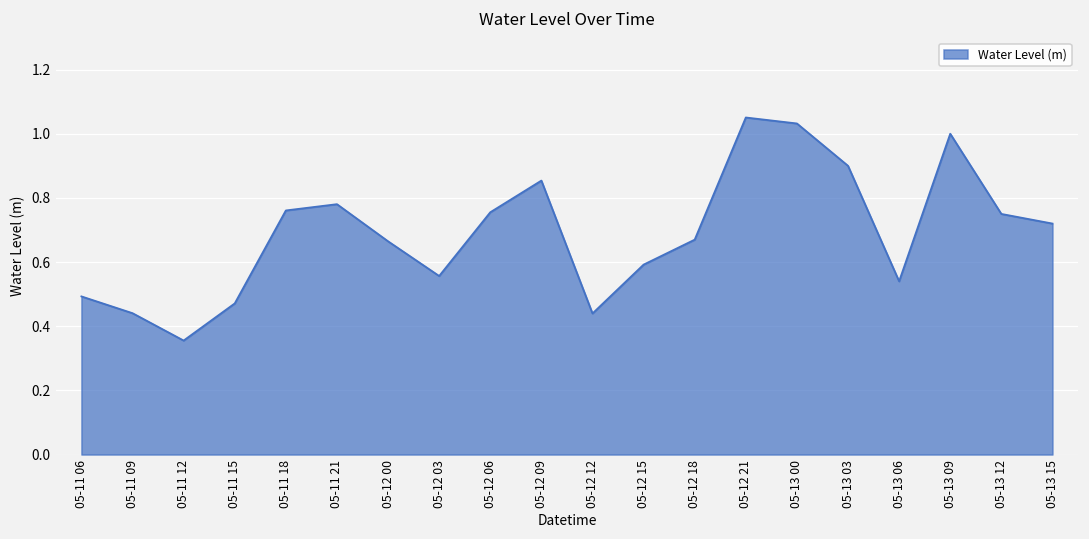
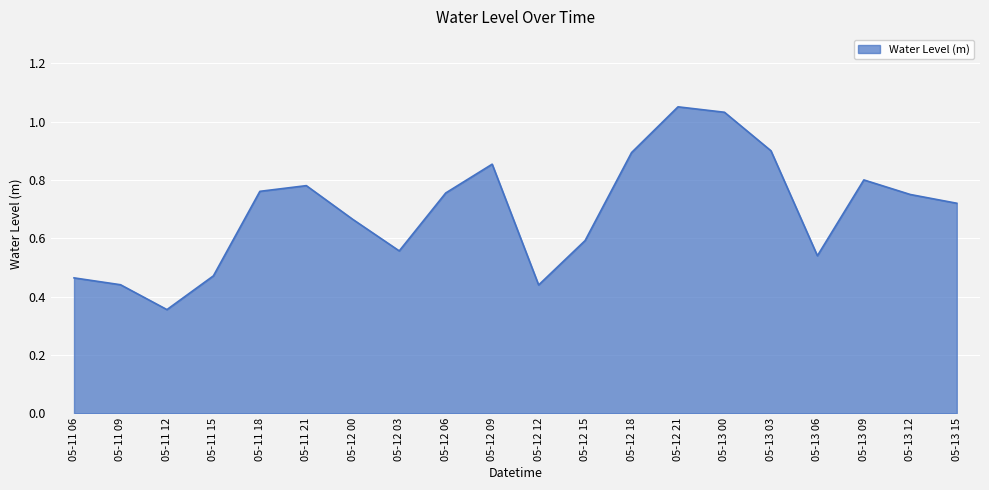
05-11 06: 0.49 -> 0.46
05-12 18: 0.67 -> 0.89
05-13 09: 1.0 -> 0.8
